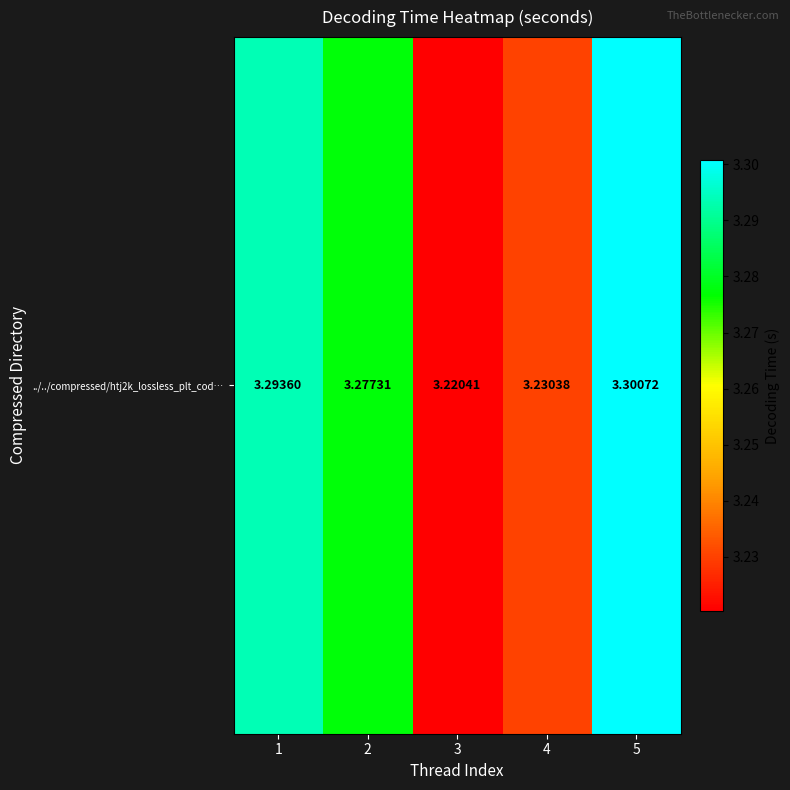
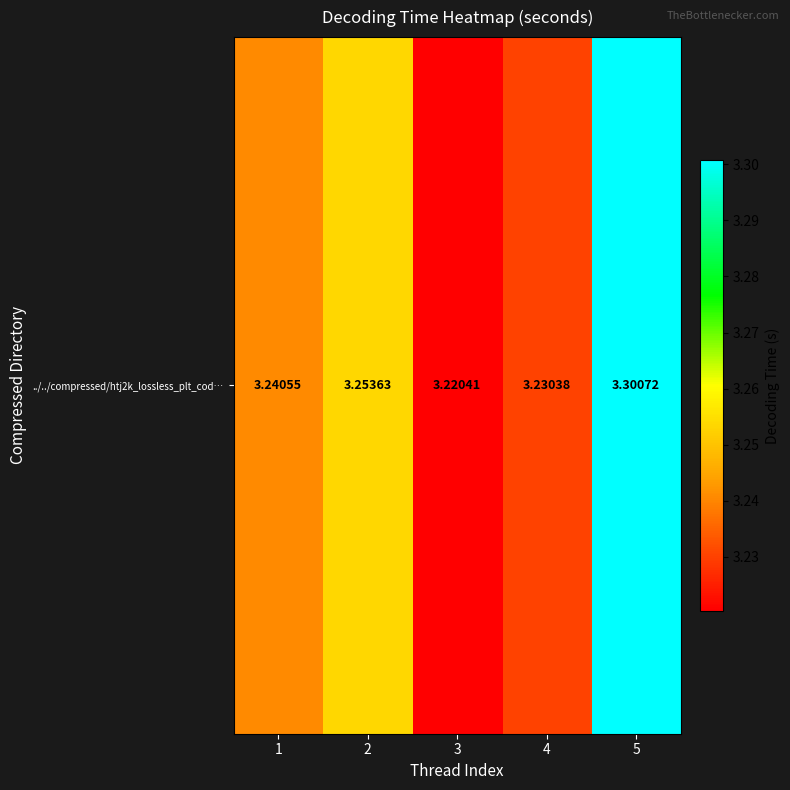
../../compressed/htj2k_lossless_plt_cod…, 1: 3.29360 -> 3.24055
../../compressed/htj2k_lossless_plt_cod…, 2: 3.27731 -> 3.25363
